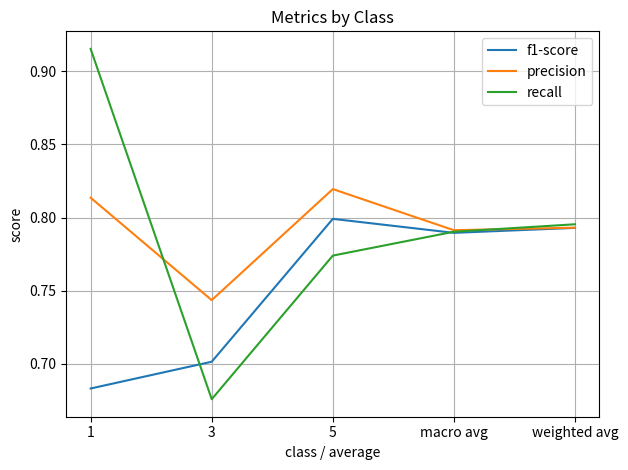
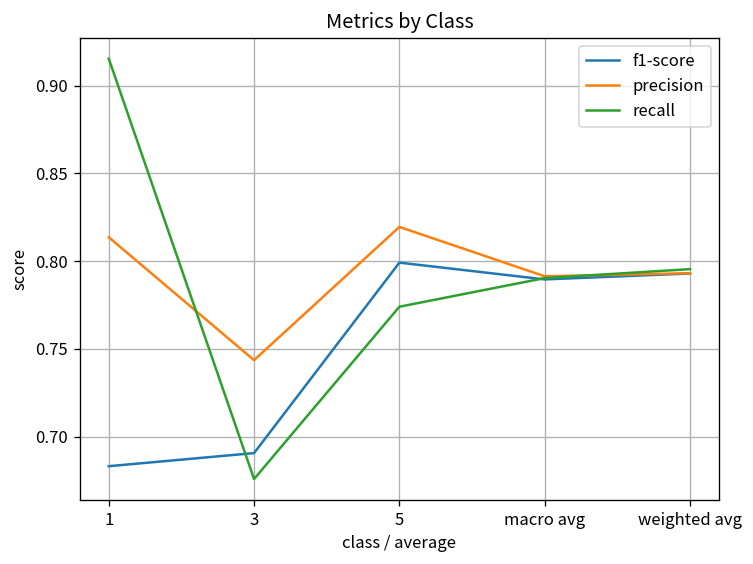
f1-score, 3: 0.701 -> 0.691
